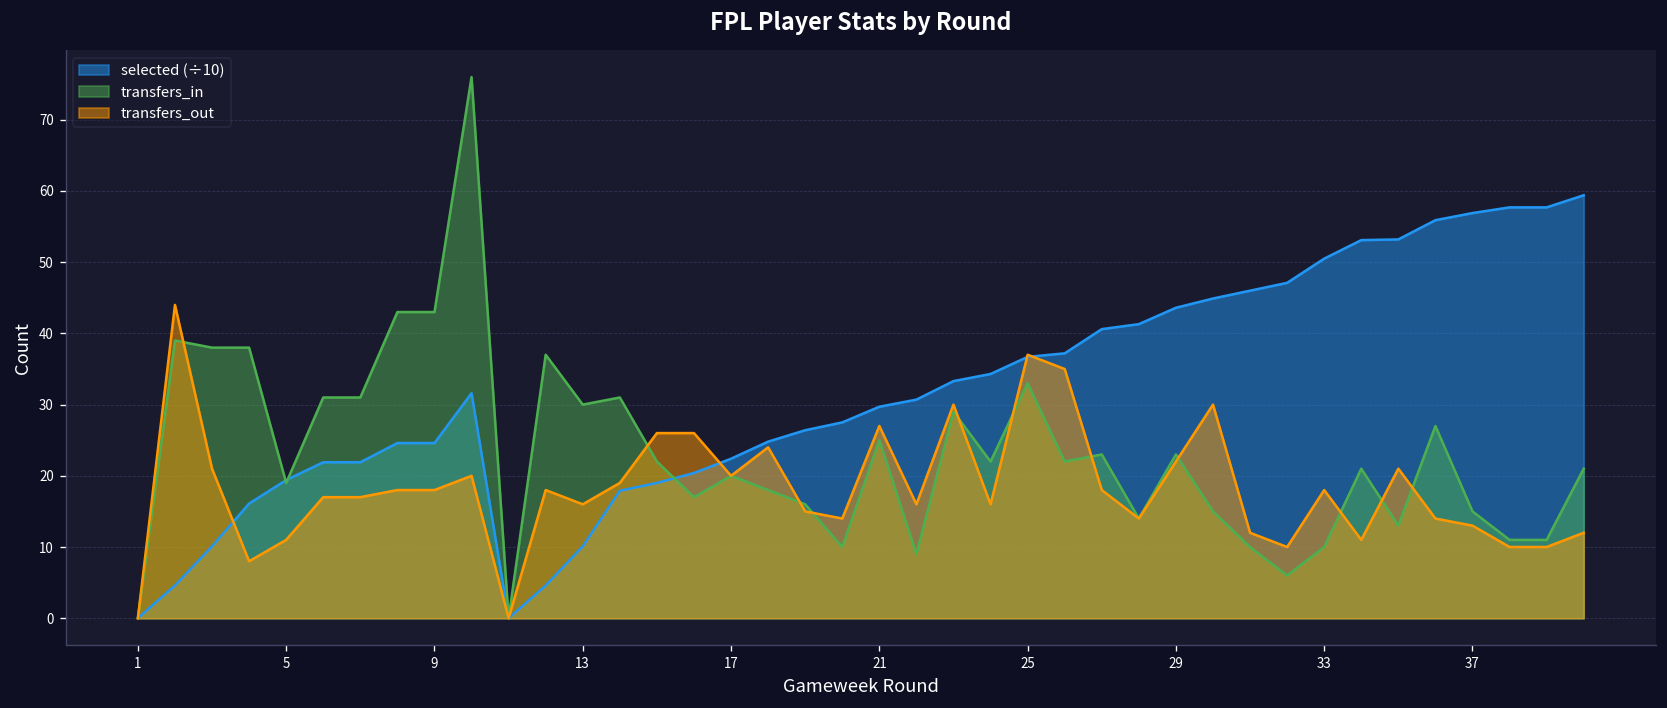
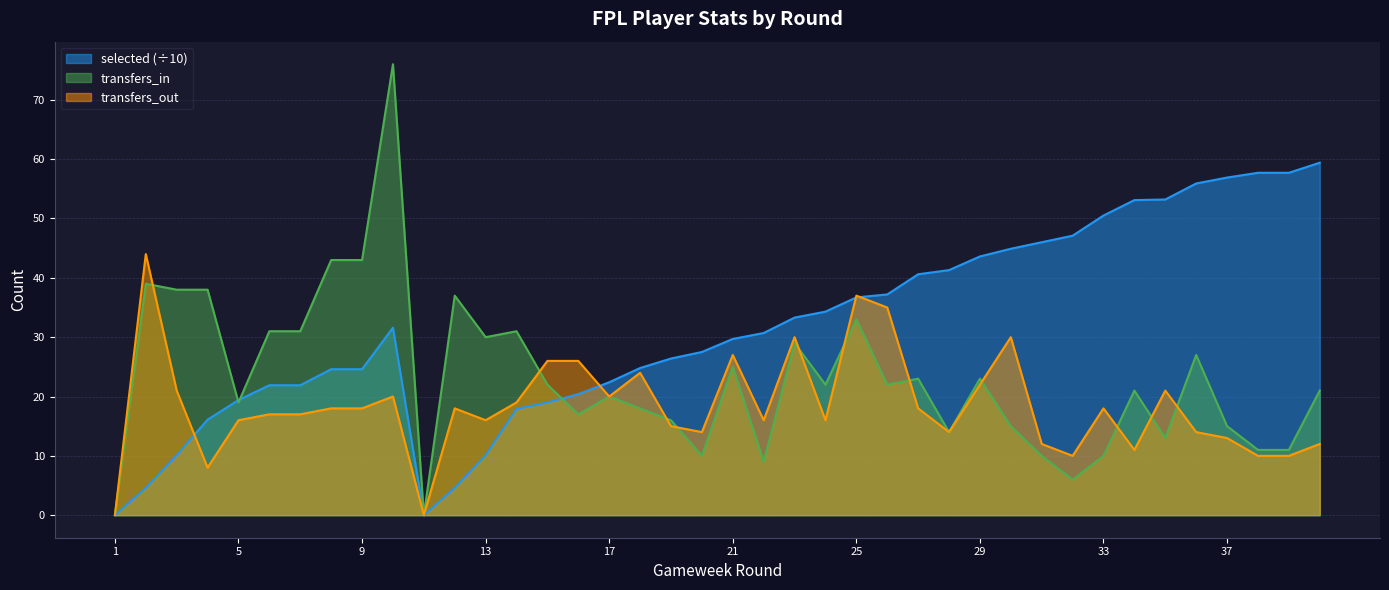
transfers_out, 5: 11 -> 16
